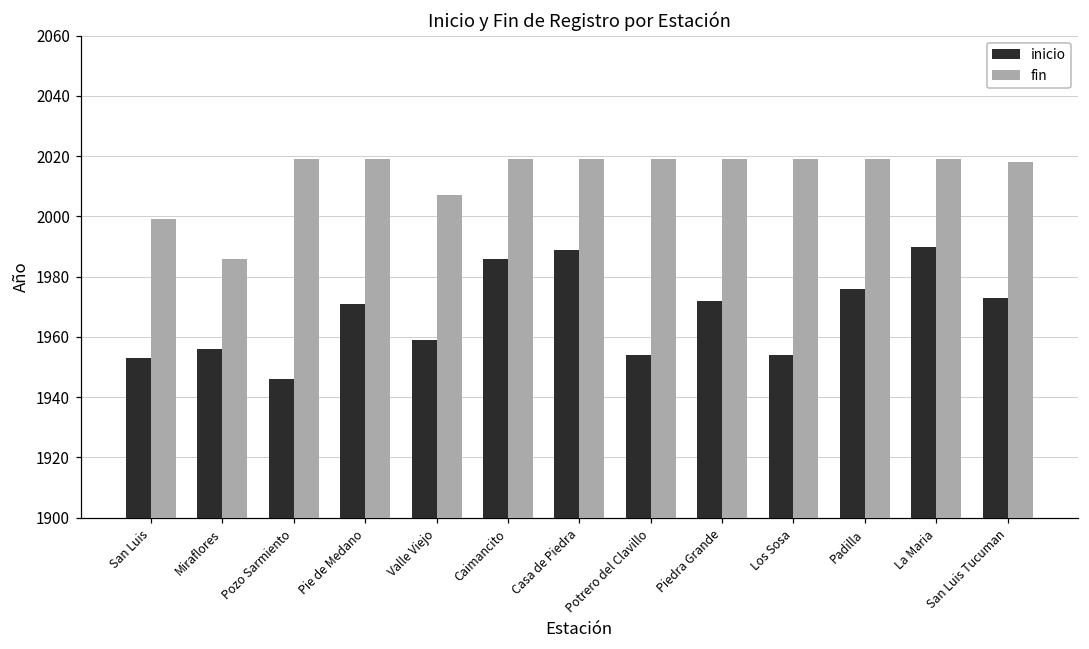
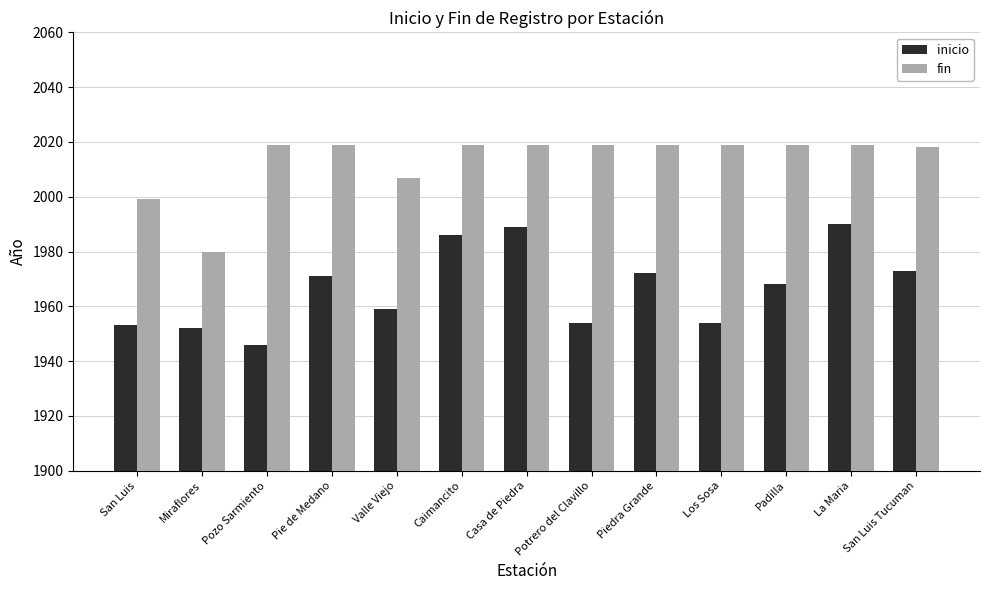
inicio, Miraflores: 1956 -> 1952
fin, Miraflores: 1986 -> 1980
inicio, Padilla: 1976 -> 1968
